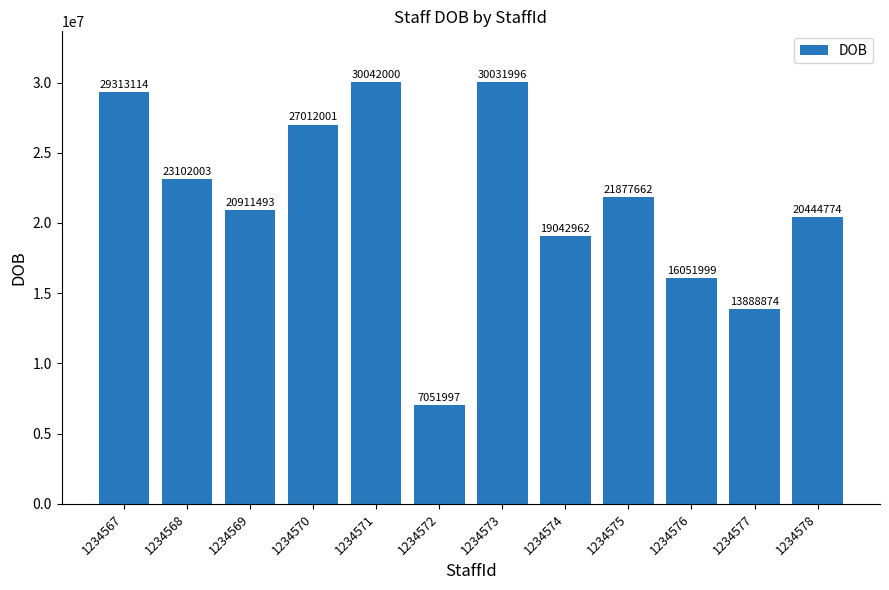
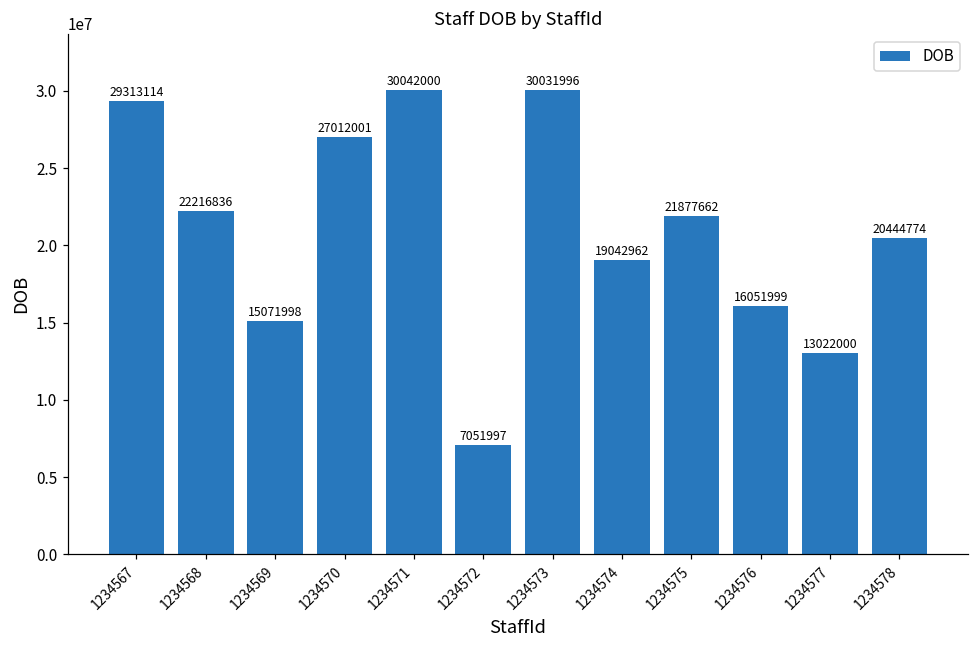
1234568: 23102003 -> 22216836
1234569: 20911493 -> 15071998
1234577: 13888874 -> 13022000
